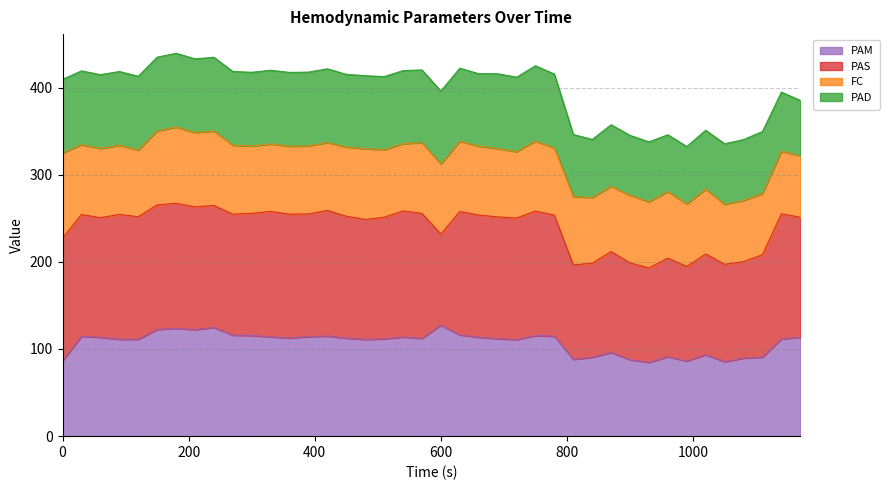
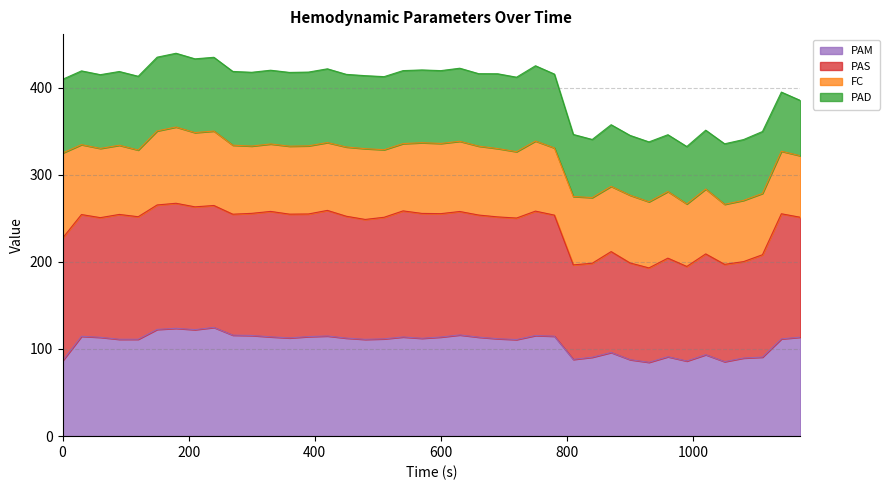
PAM, 600: 130 -> 110
PAS, 600: 100 -> 140
